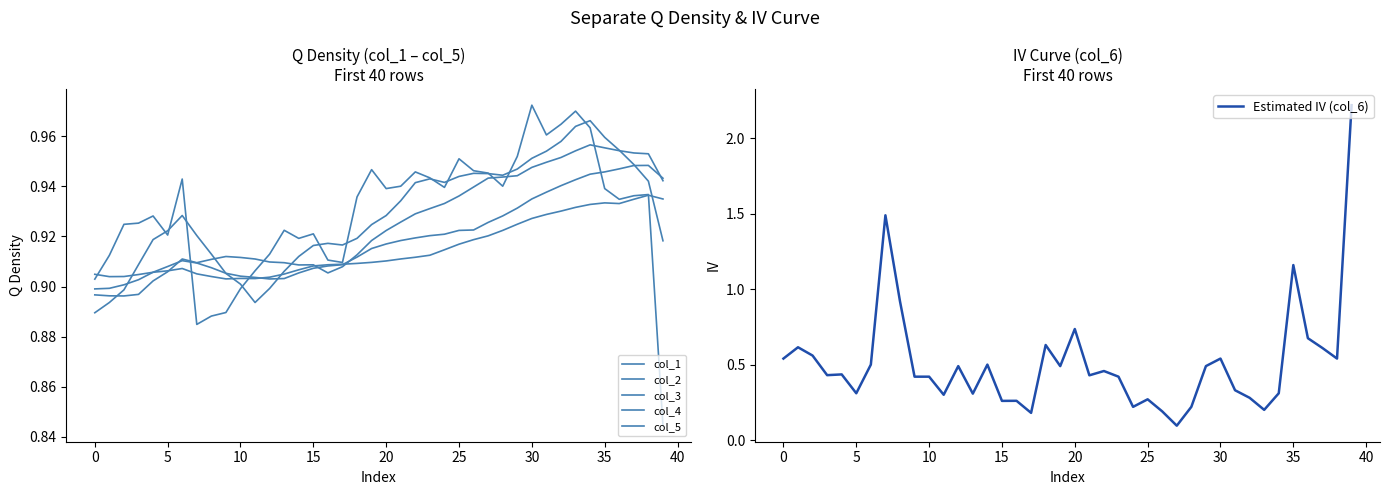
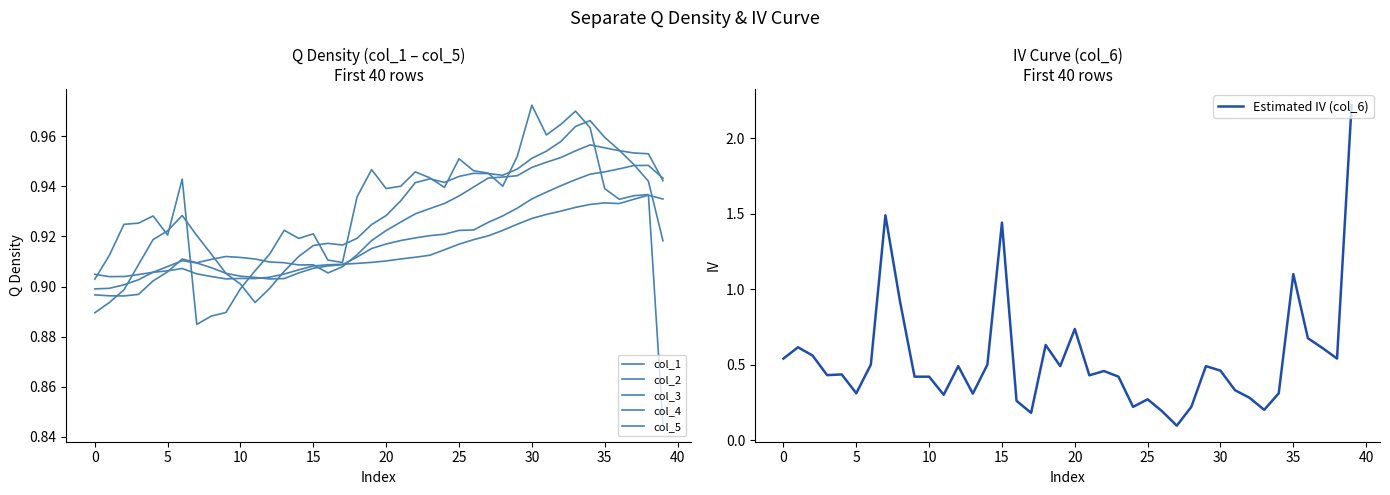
IV Curve (col_6) First 40 rows, 15: 0.26 -> 1.44
IV Curve (col_6) First 40 rows, 30: 0.54 -> 0.46
IV Curve (col_6) First 40 rows, 35: 1.16 -> 1.10
